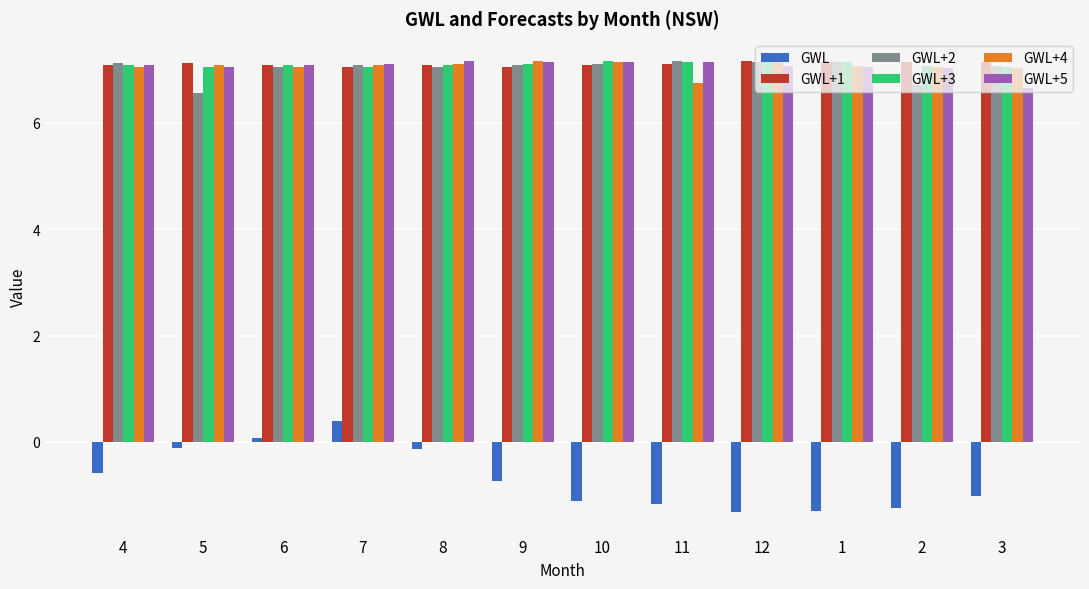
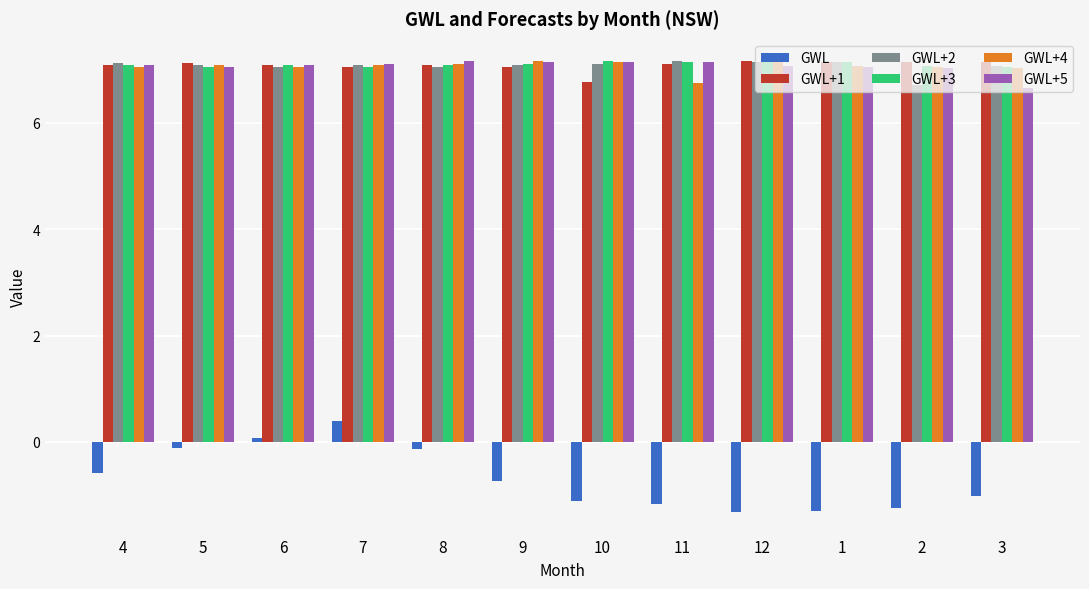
GWL+2, 5: 6.6 -> 7.1
GWL+1, 10: 7.1 -> 6.8
